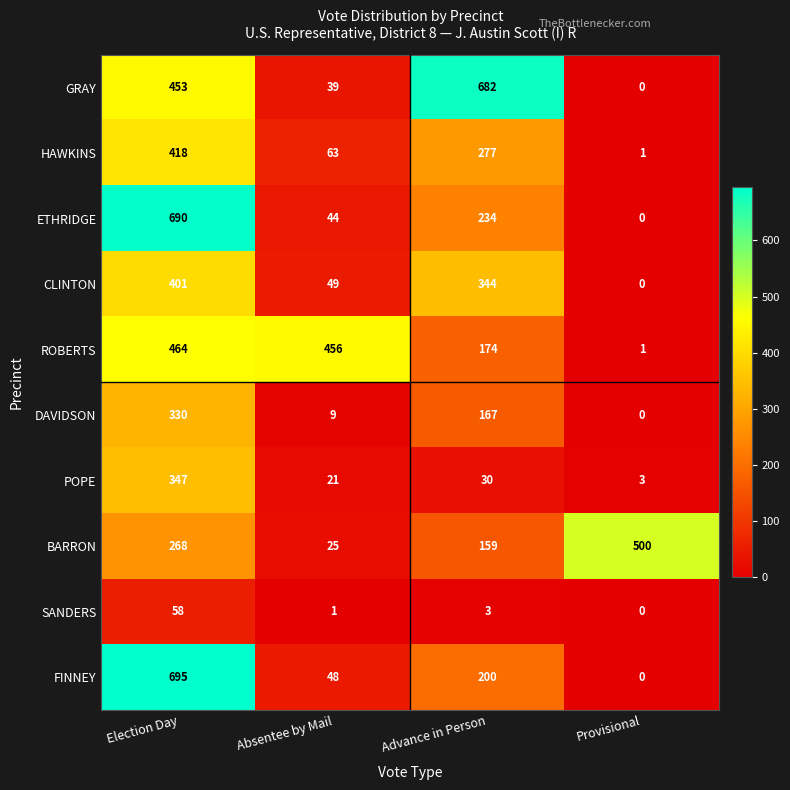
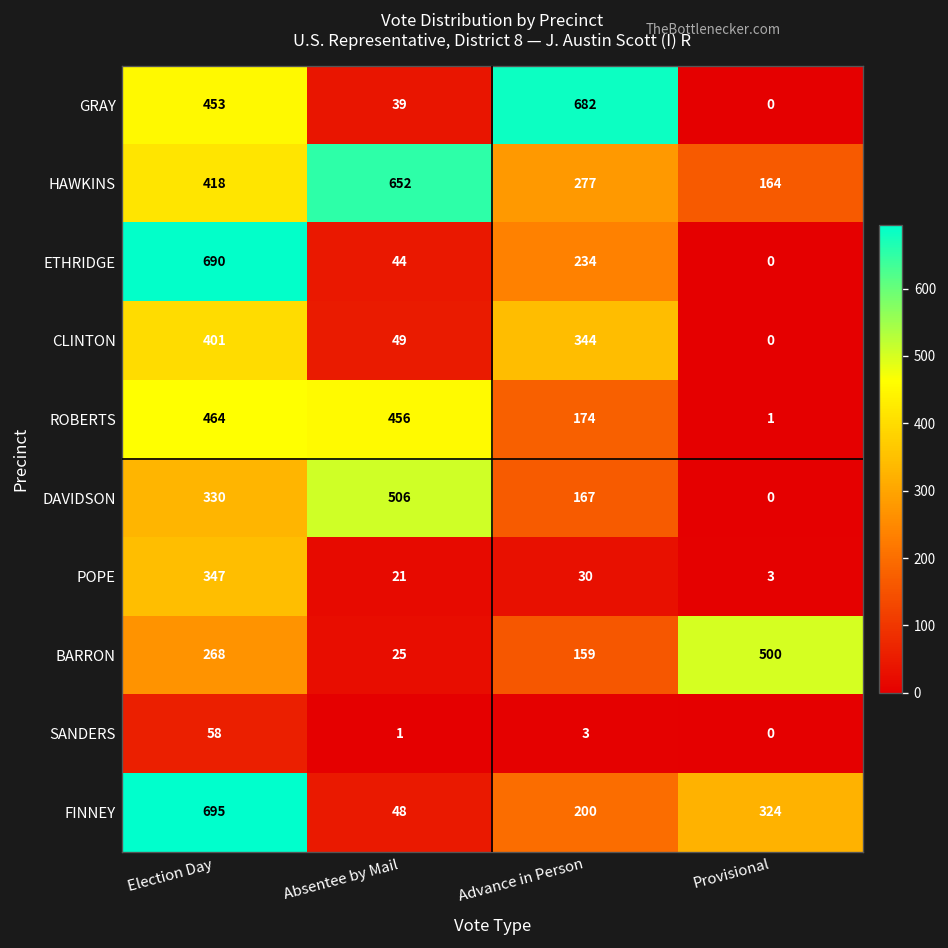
HAWKINS, Absentee by Mail: 63 -> 652
HAWKINS, Provisional: 1 -> 164
DAVIDSON, Absentee by Mail: 9 -> 506
FINNEY, Provisional: 0 -> 324
